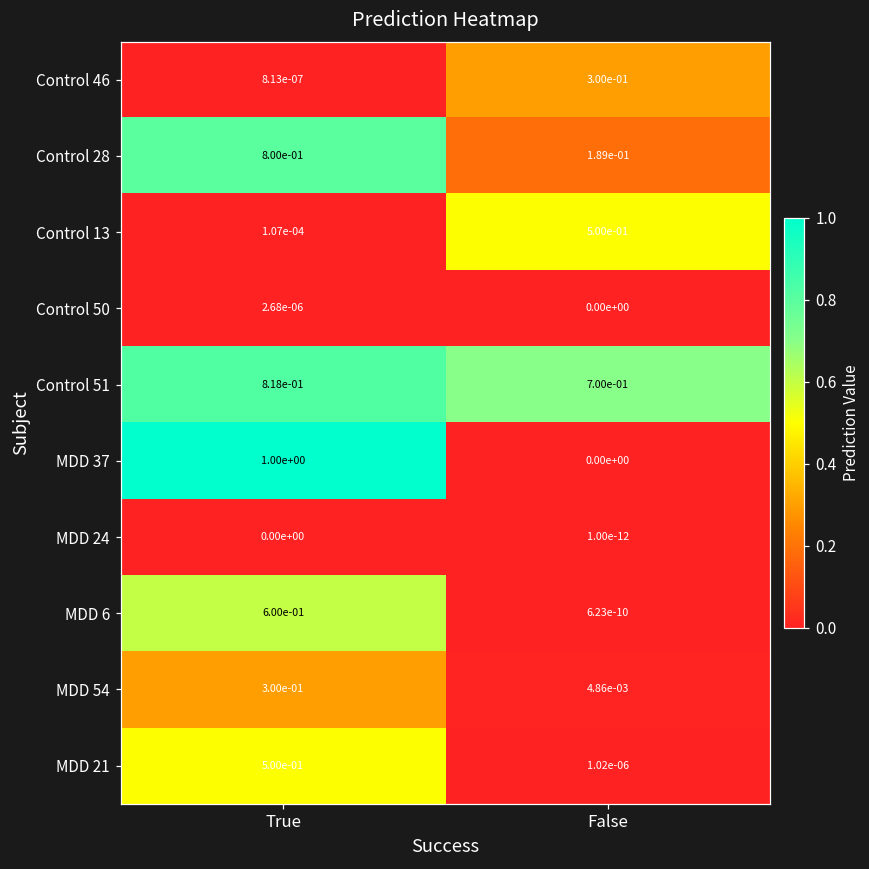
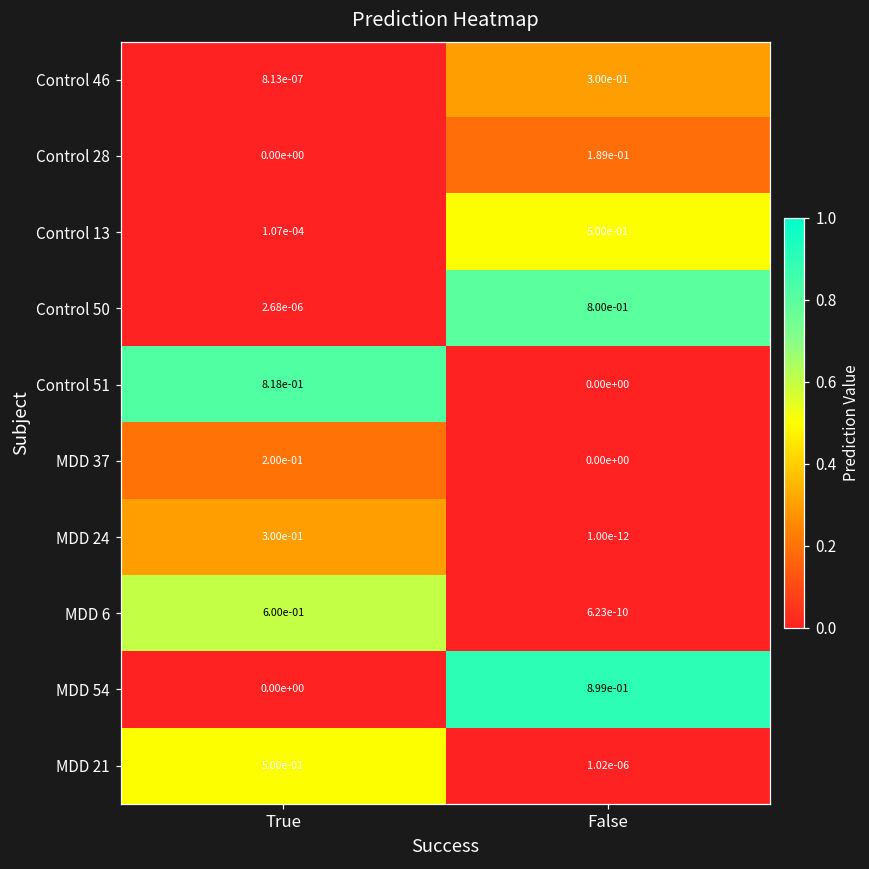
Control 28, True: 8.00e-01 -> 0.00e+00
Control 50, False: 0.00e+00 -> 8.00e-01
Control 51, False: 7.00e-01 -> 0.00e+00
MDD 37, True: 1.00e+00 -> 2.00e-01
MDD 24, True: 0.00e+00 -> 3.00e-01
MDD 54, True: 3.00e-01 -> 0.00e+00
MDD 54, False: 4.86e-03 -> 8.99e-01
